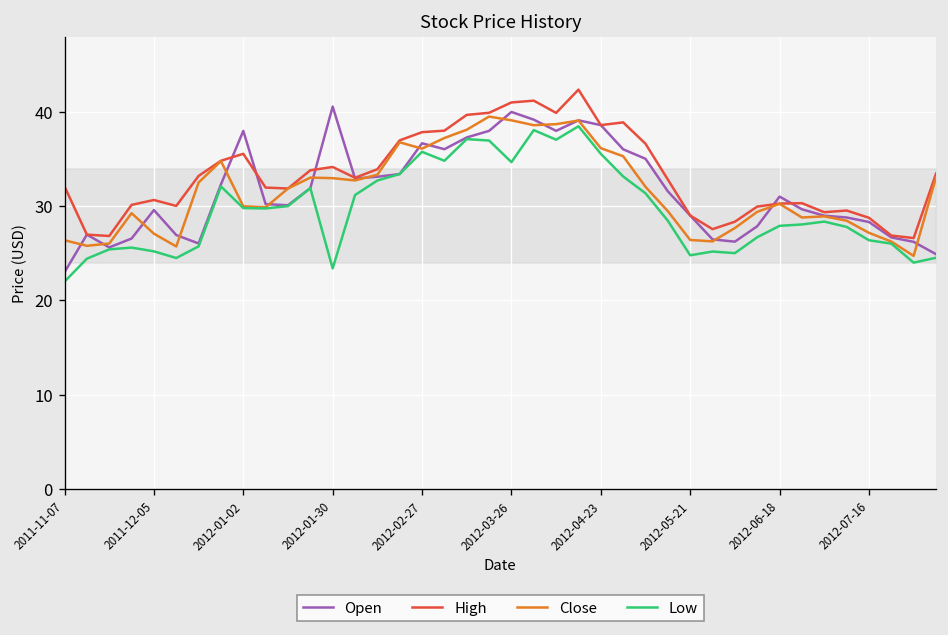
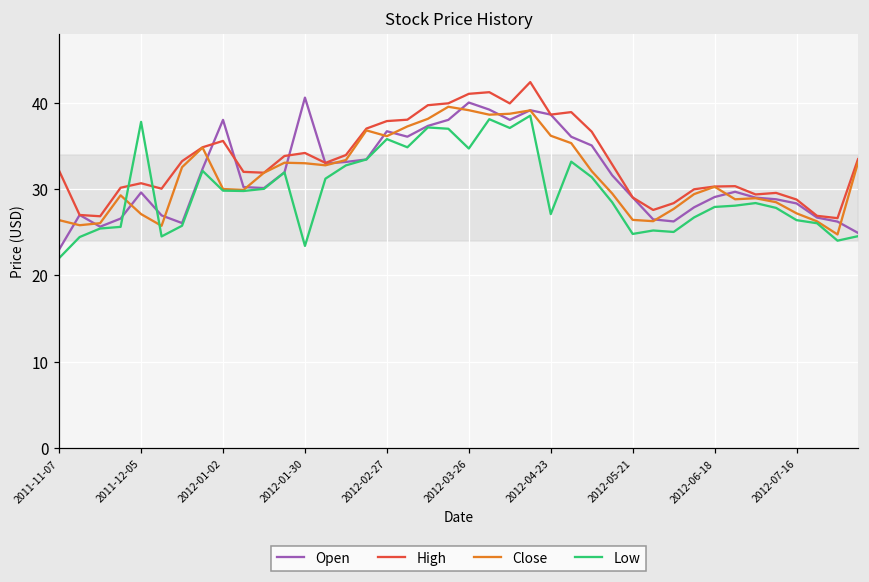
Low, 2011-12-05: 25 -> 38
Low, 2012-04-23: 36 -> 27
Open, 2012-06-18: 31 -> 29
